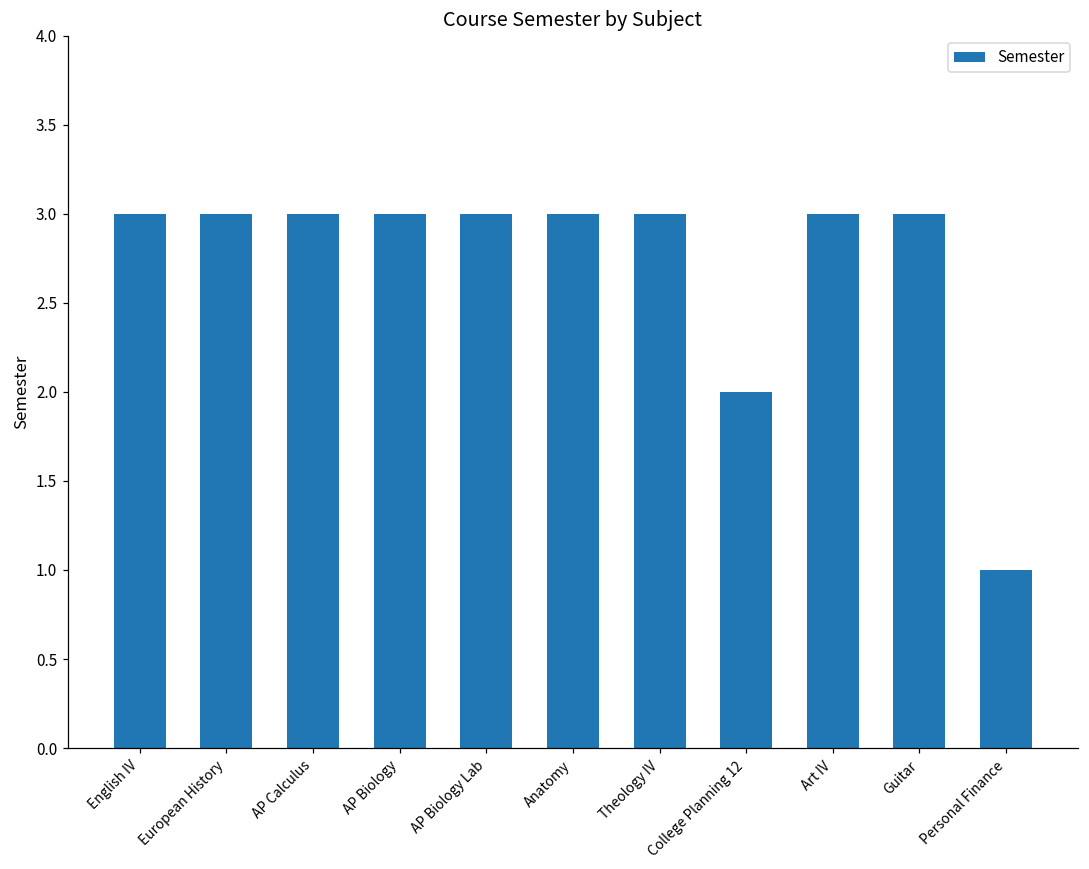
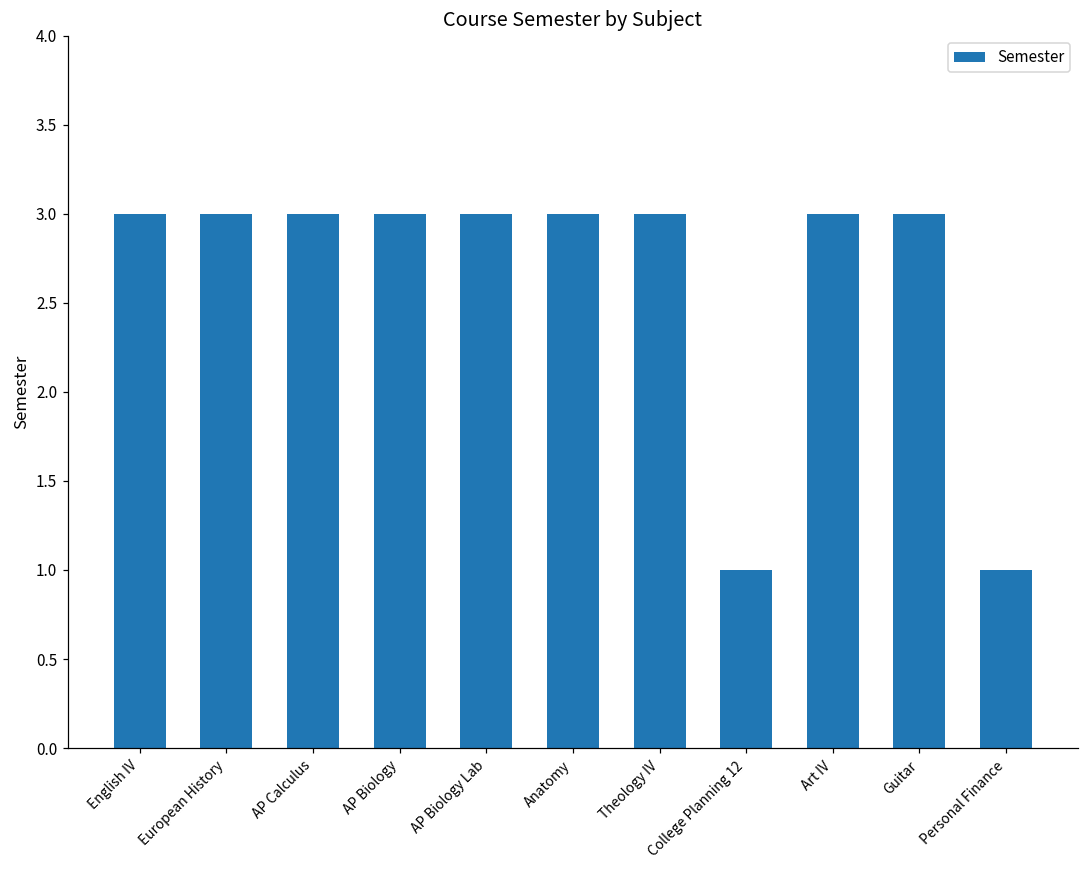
College Planning 12: 2 -> 1
